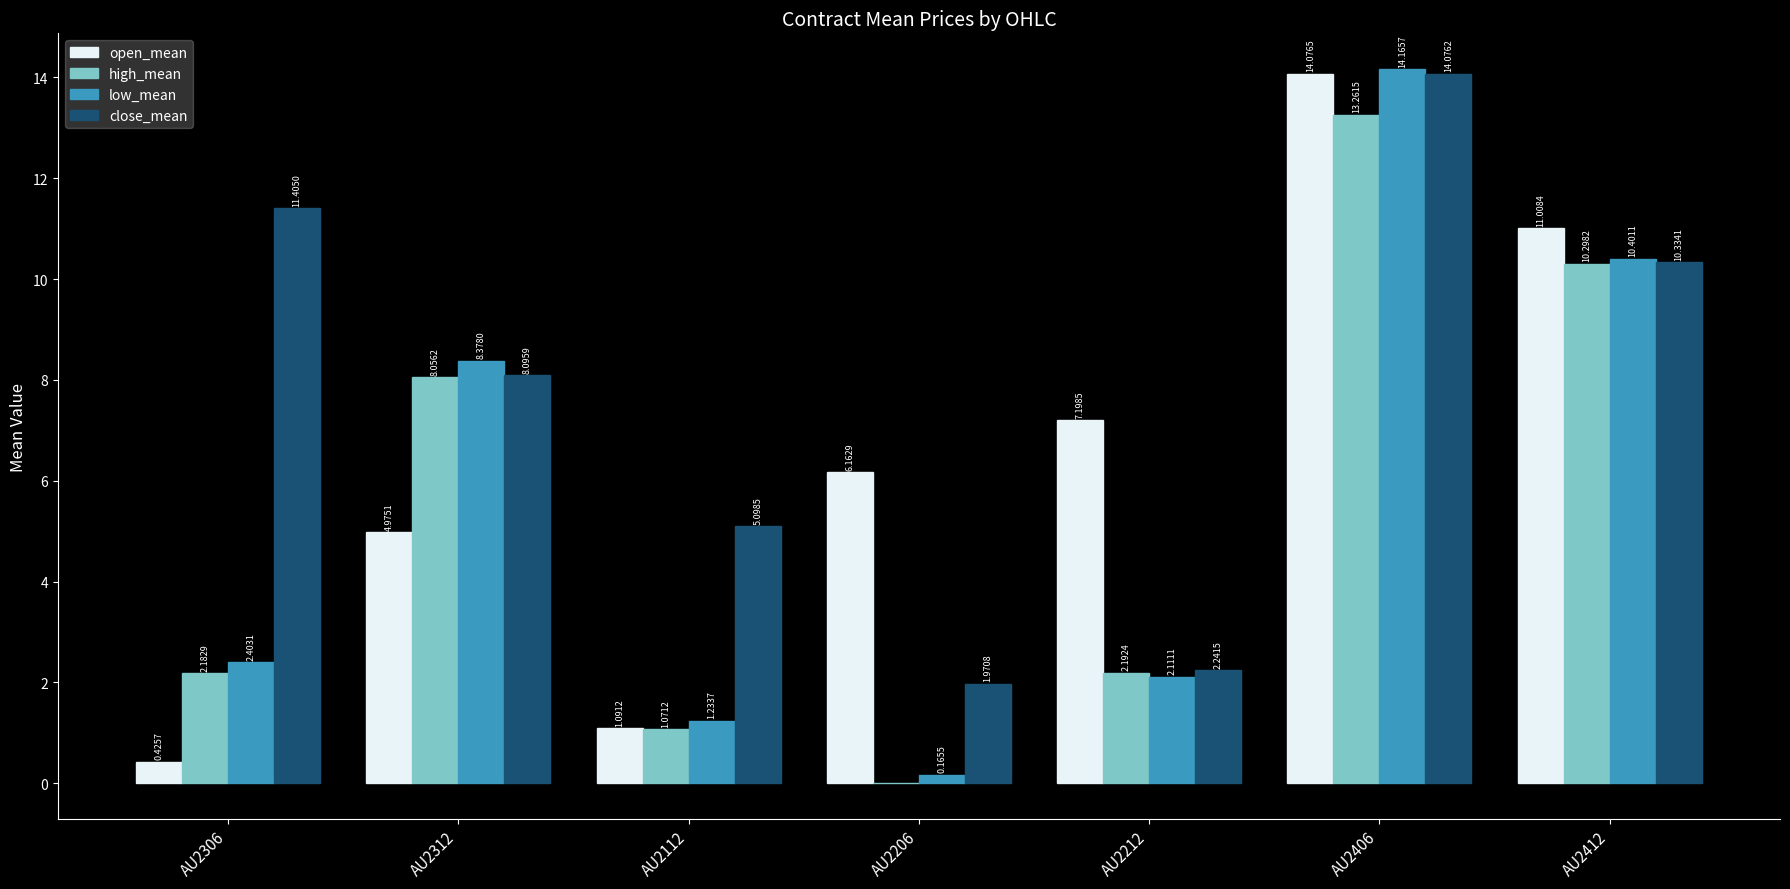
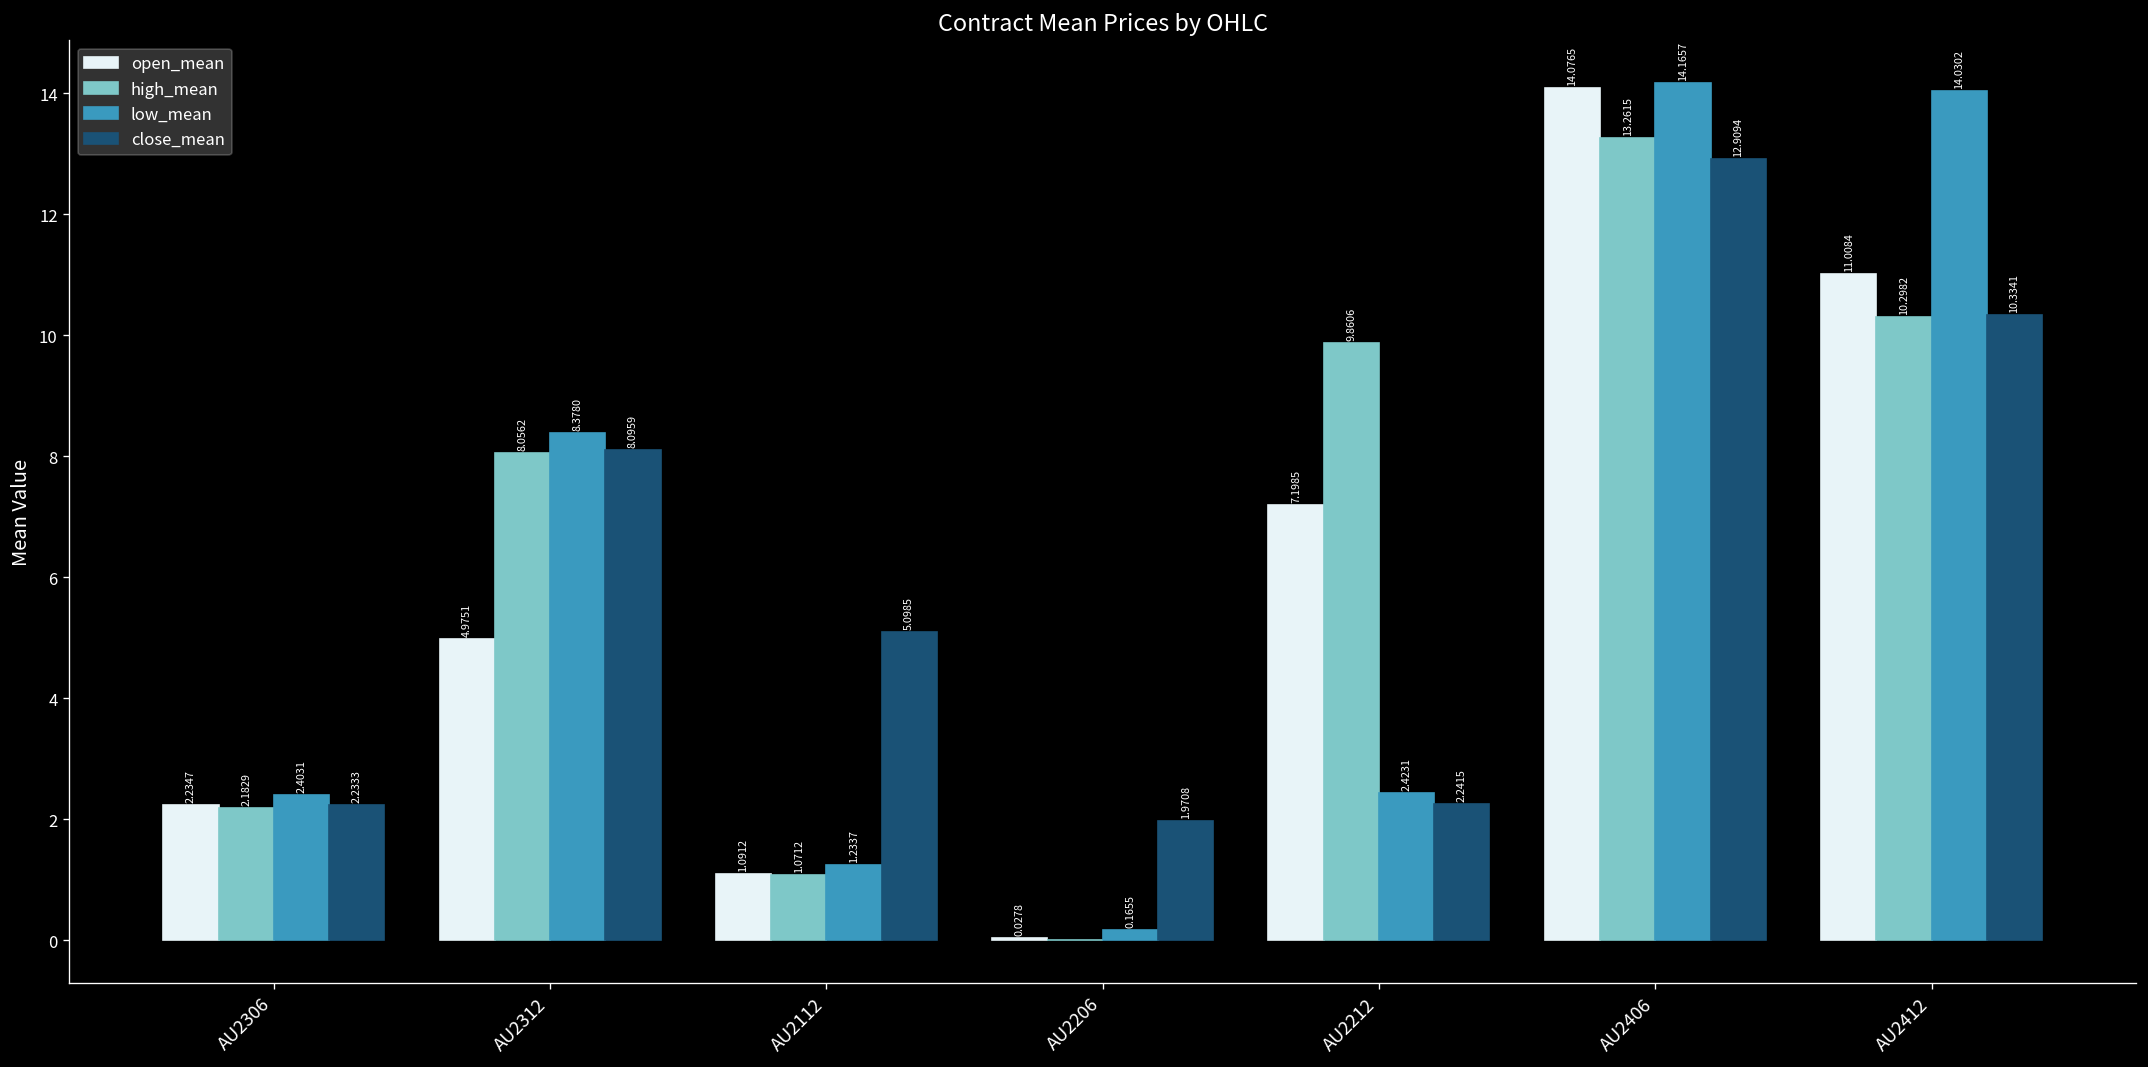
open_mean, AU2306: 0.4257 -> 2.2347
close_mean, AU2306: 11.4050 -> 2.2333
open_mean, AU2206: 6.1629 -> 0.0278
high_mean, AU2212: 2.1924 -> 9.8606
low_mean, AU2212: 2.1111 -> 2.4231
close_mean, AU2406: 14.0762 -> 12.9094
low_mean, AU2412: 10.4011 -> 14.0302
